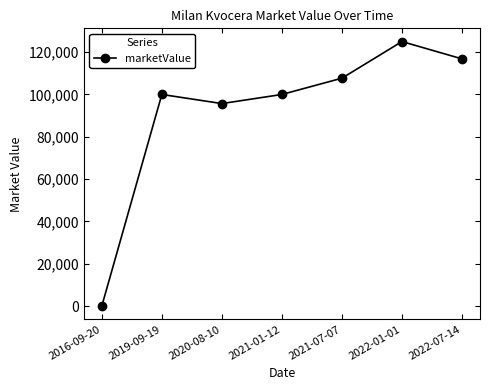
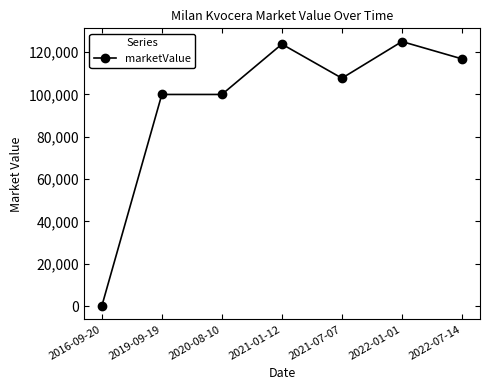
2020-08-10: 96,000 -> 100,000
2021-01-12: 100,000 -> 124,000
